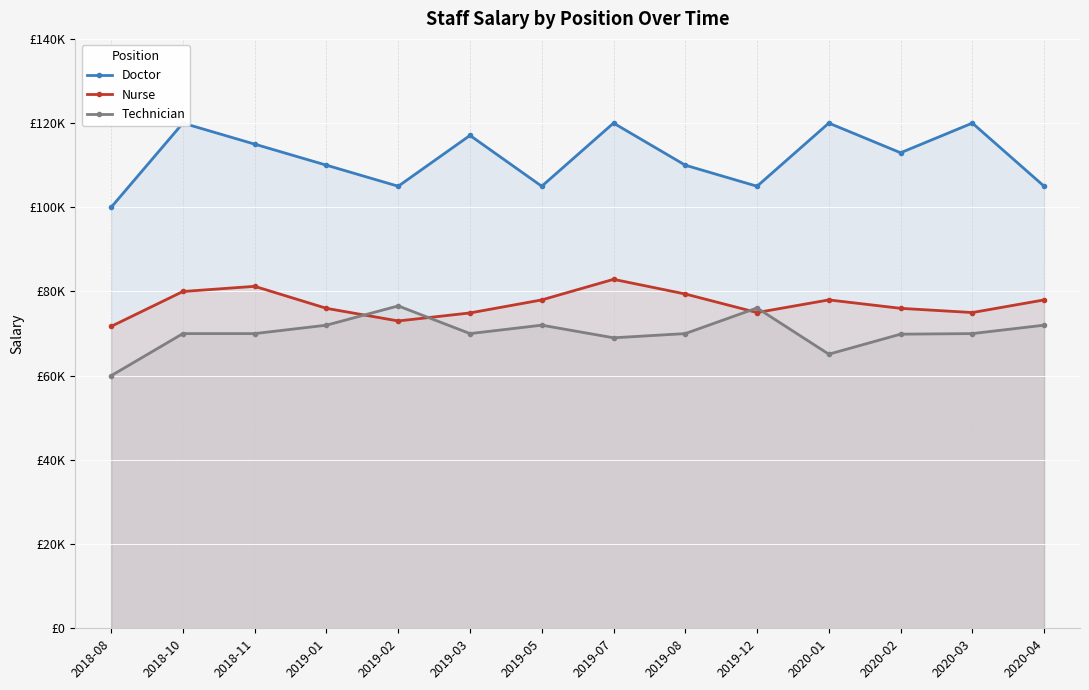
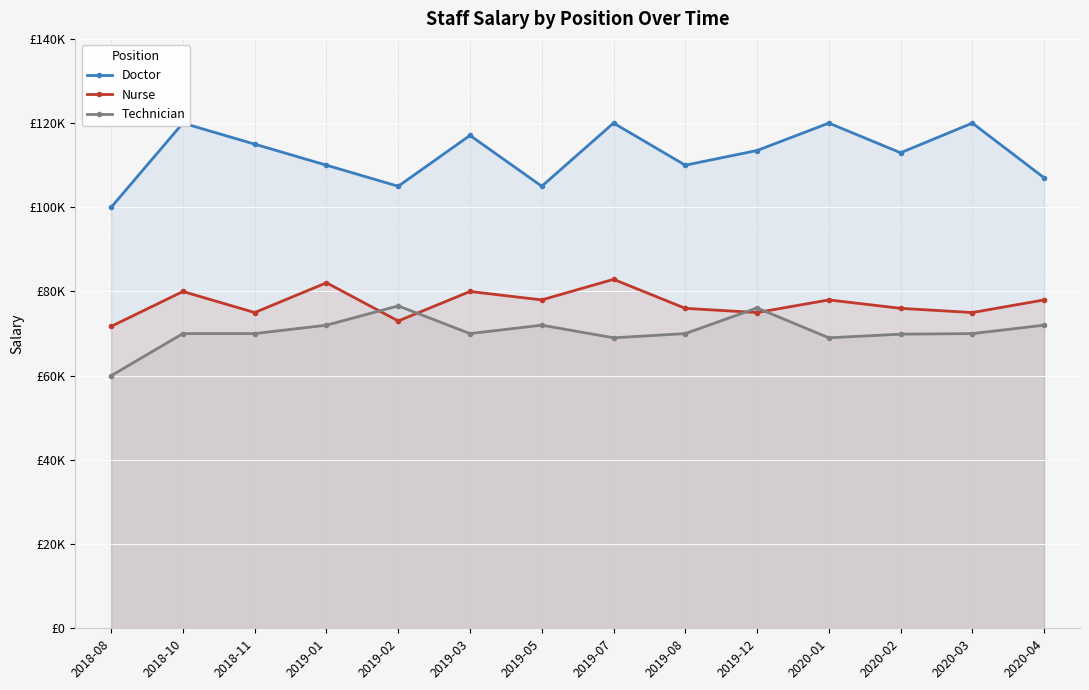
Nurse, 2018-11: £81000 -> £75000
Nurse, 2019-01: £76000 -> £82000
Nurse, 2019-03: £75000 -> £80000
Nurse, 2019-08: £79000 -> £76000
Doctor, 2019-12: £105000 -> £113000
Technician, 2020-01: £65000 -> £69000
Doctor, 2020-04: £105000 -> £107000
